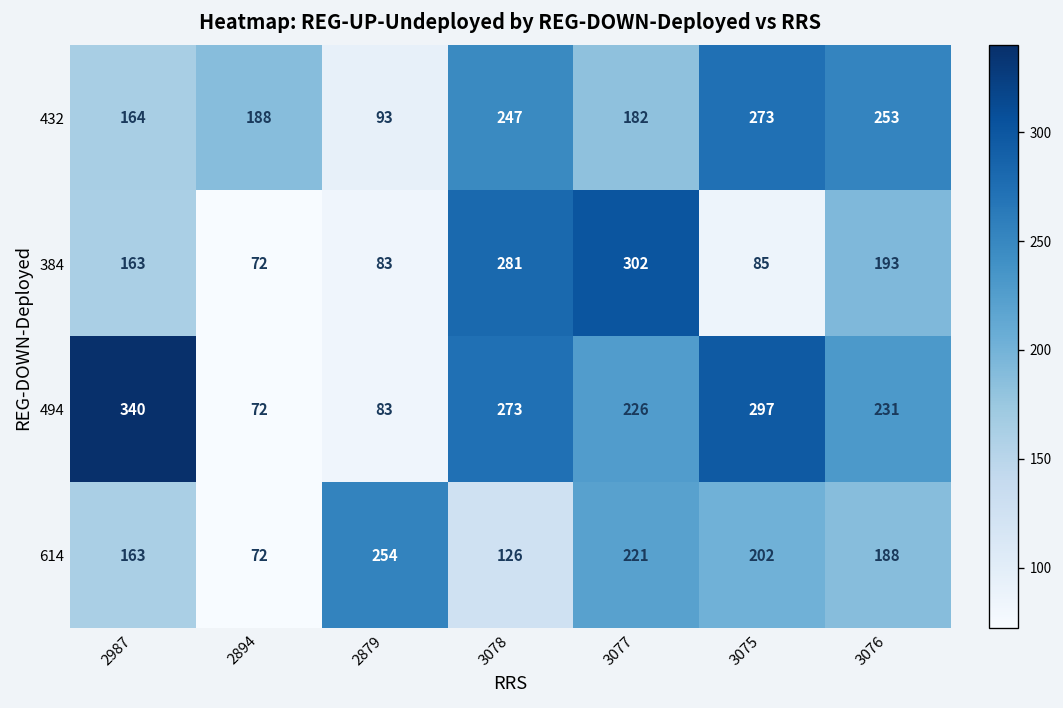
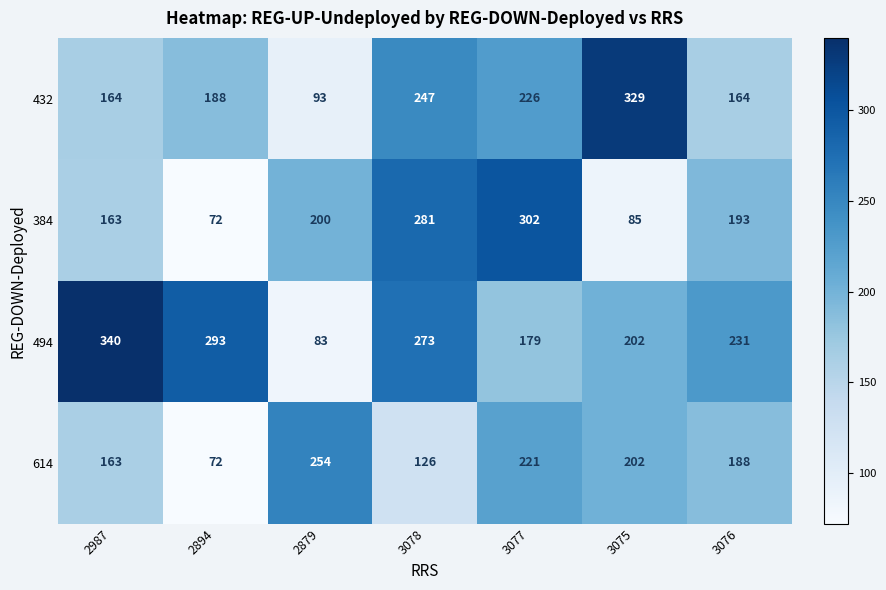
432, 3077: 182 -> 226
432, 3075: 273 -> 329
432, 3076: 253 -> 164
384, 2879: 83 -> 200
494, 2894: 72 -> 293
494, 3077: 226 -> 179
494, 3075: 297 -> 202
